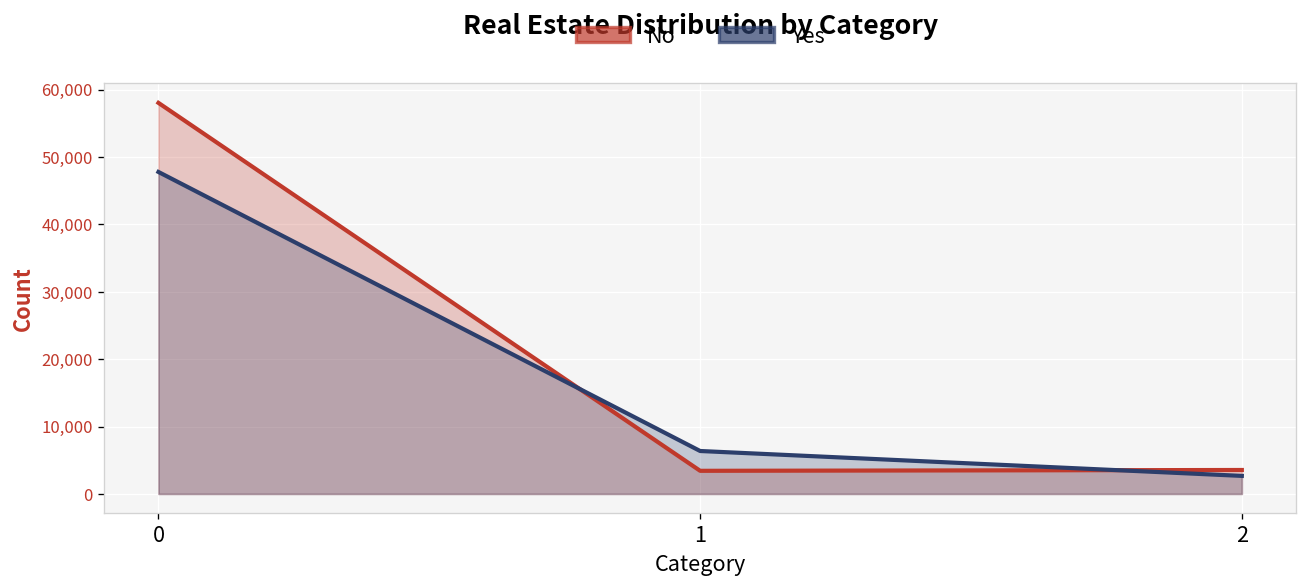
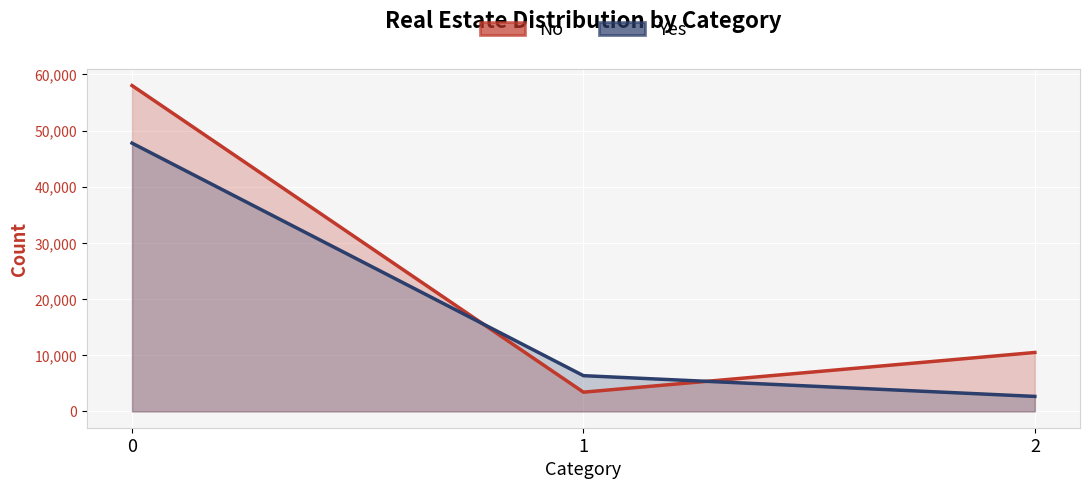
No, 2: 4,000 -> 10,000
